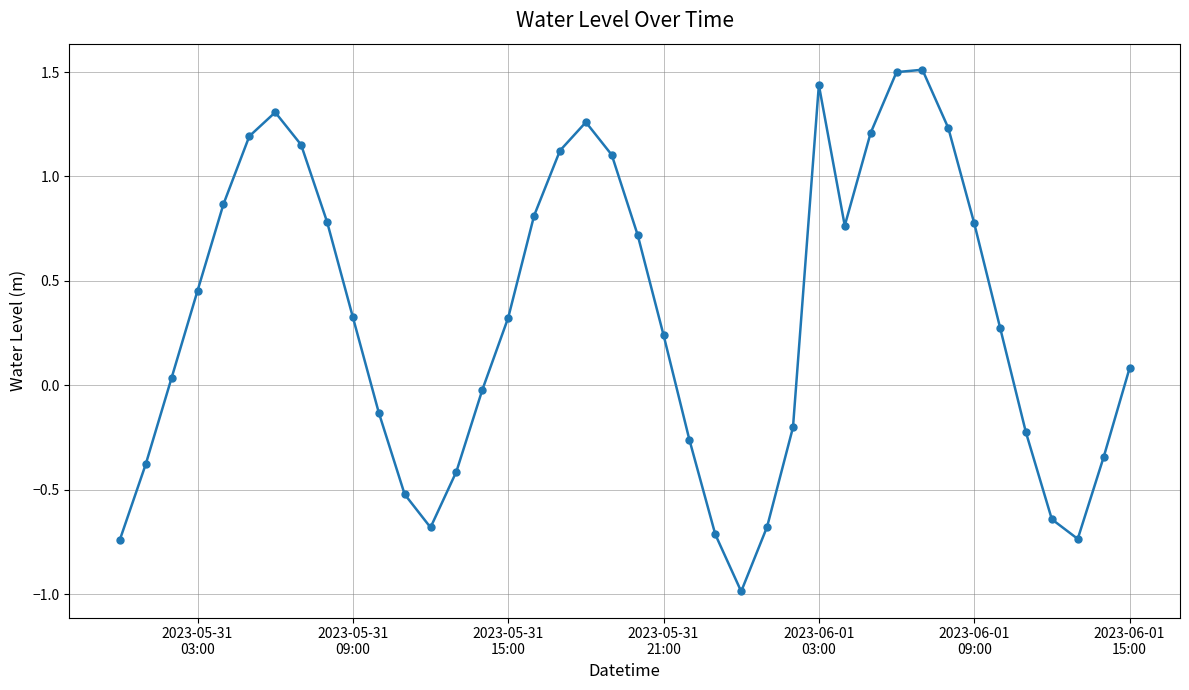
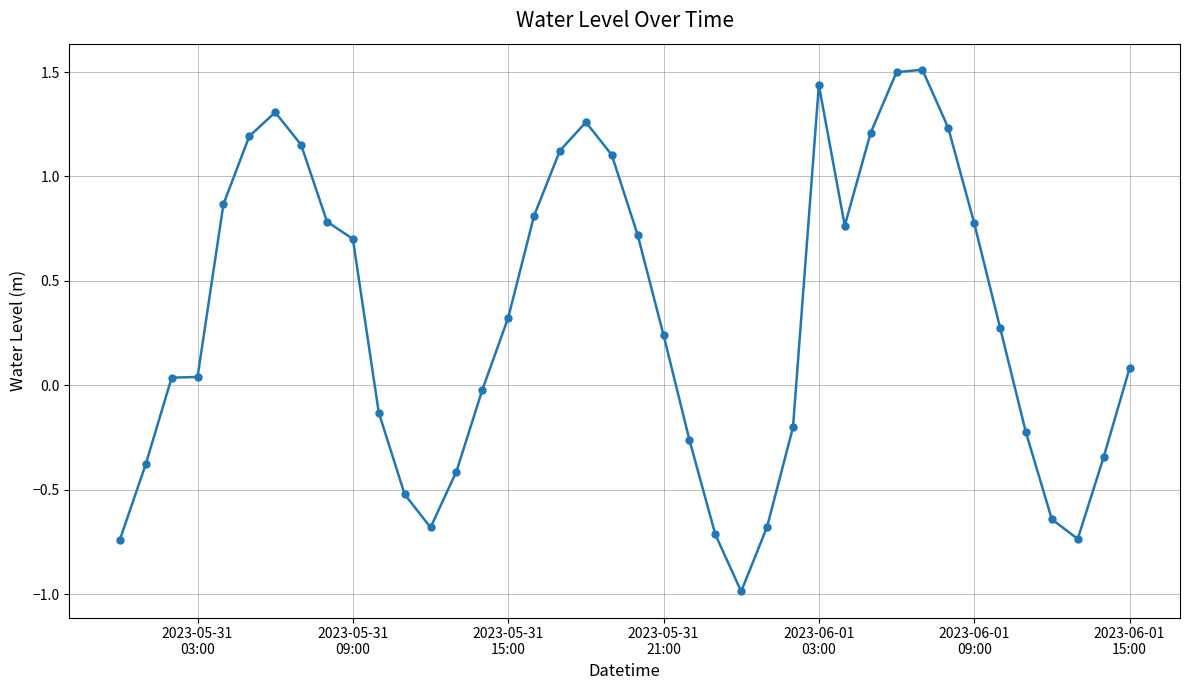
2023-05-31 03:00: 0.45 -> 0.04
2023-05-31 09:00: 0.33 -> 0.70
